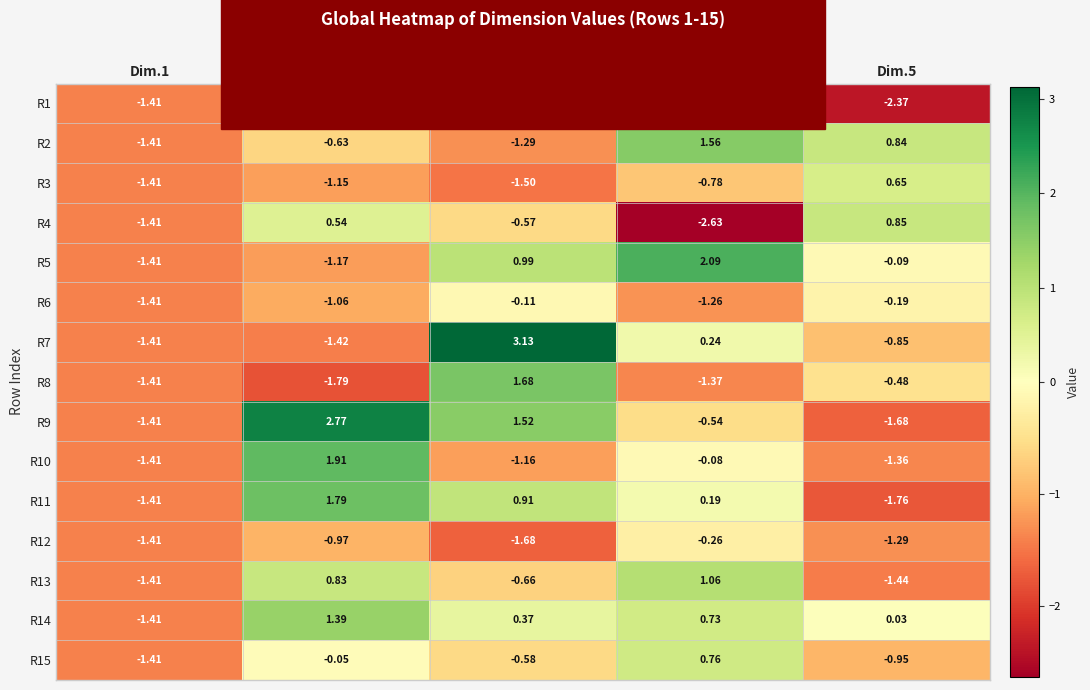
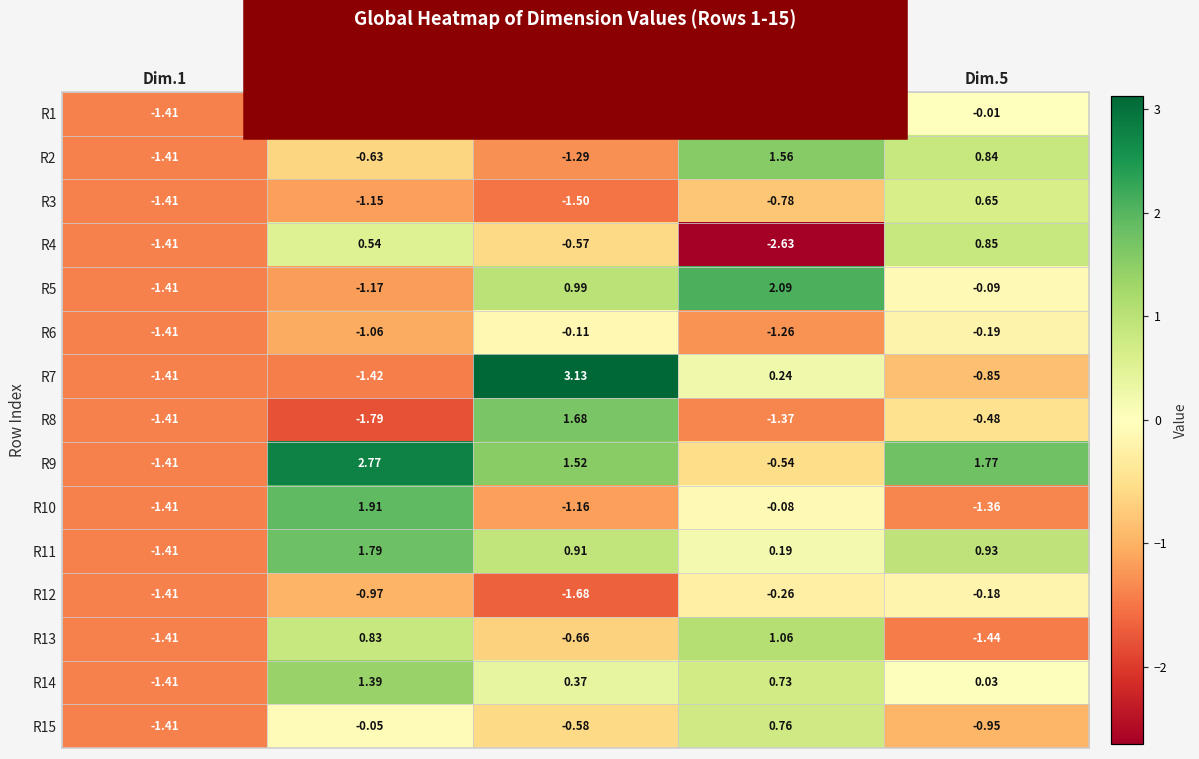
R1, Dim.5: -2.37 -> -0.01
R9, Dim.5: -1.68 -> 1.77
R11, Dim.5: -1.76 -> 0.93
R12, Dim.5: -1.29 -> -0.18
